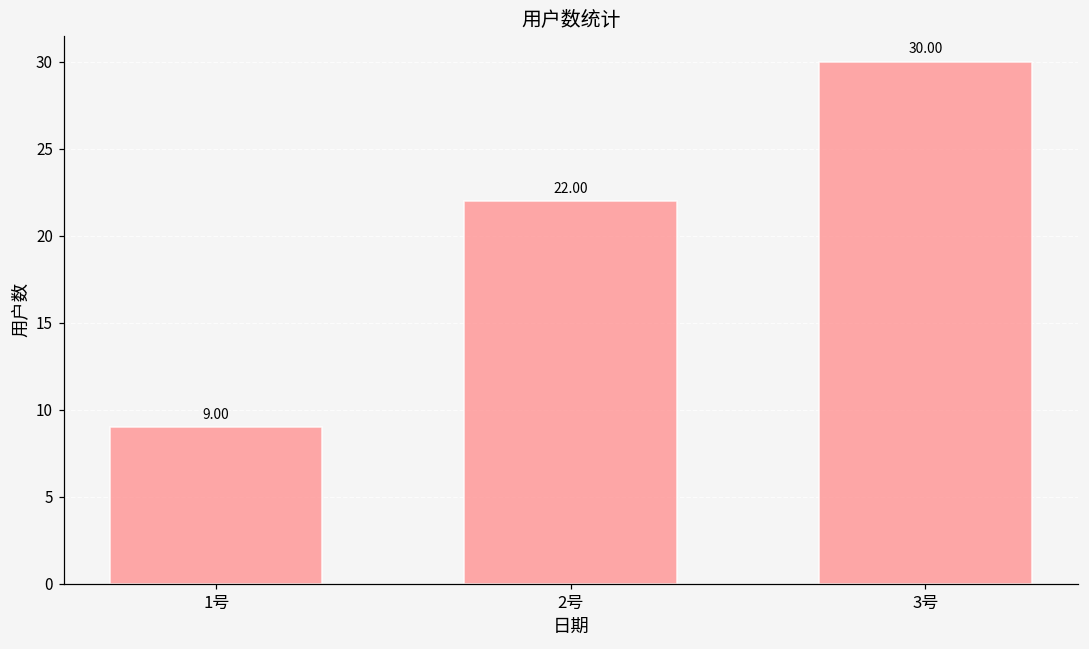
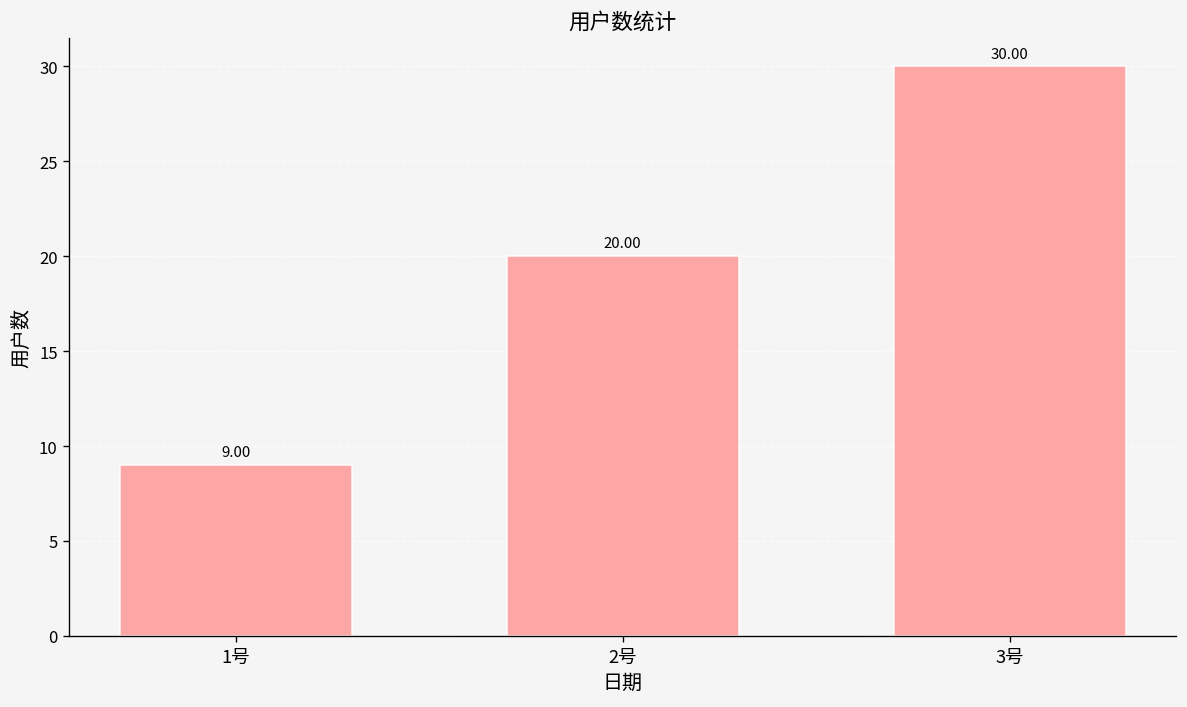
2号: 22.00 -> 20.00
